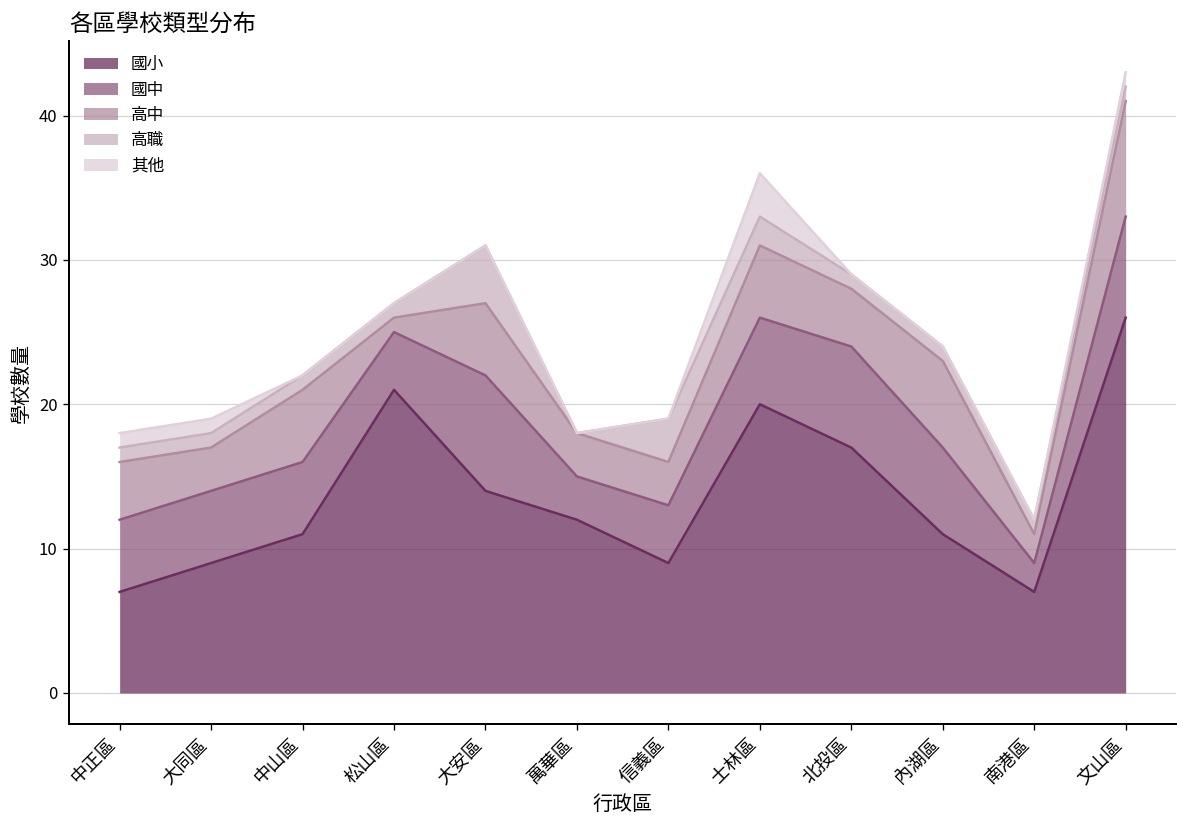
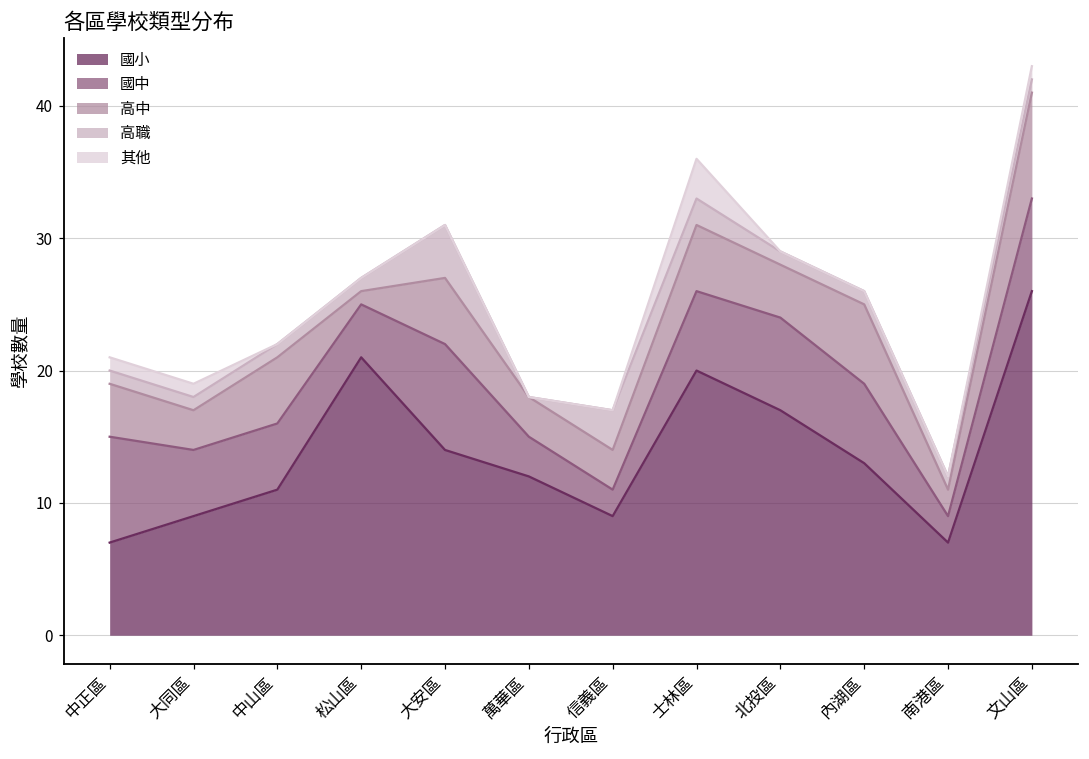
國中, 中正區: 5 -> 8
國中, 信義區: 4 -> 2
國小, 內湖區: 11 -> 13
